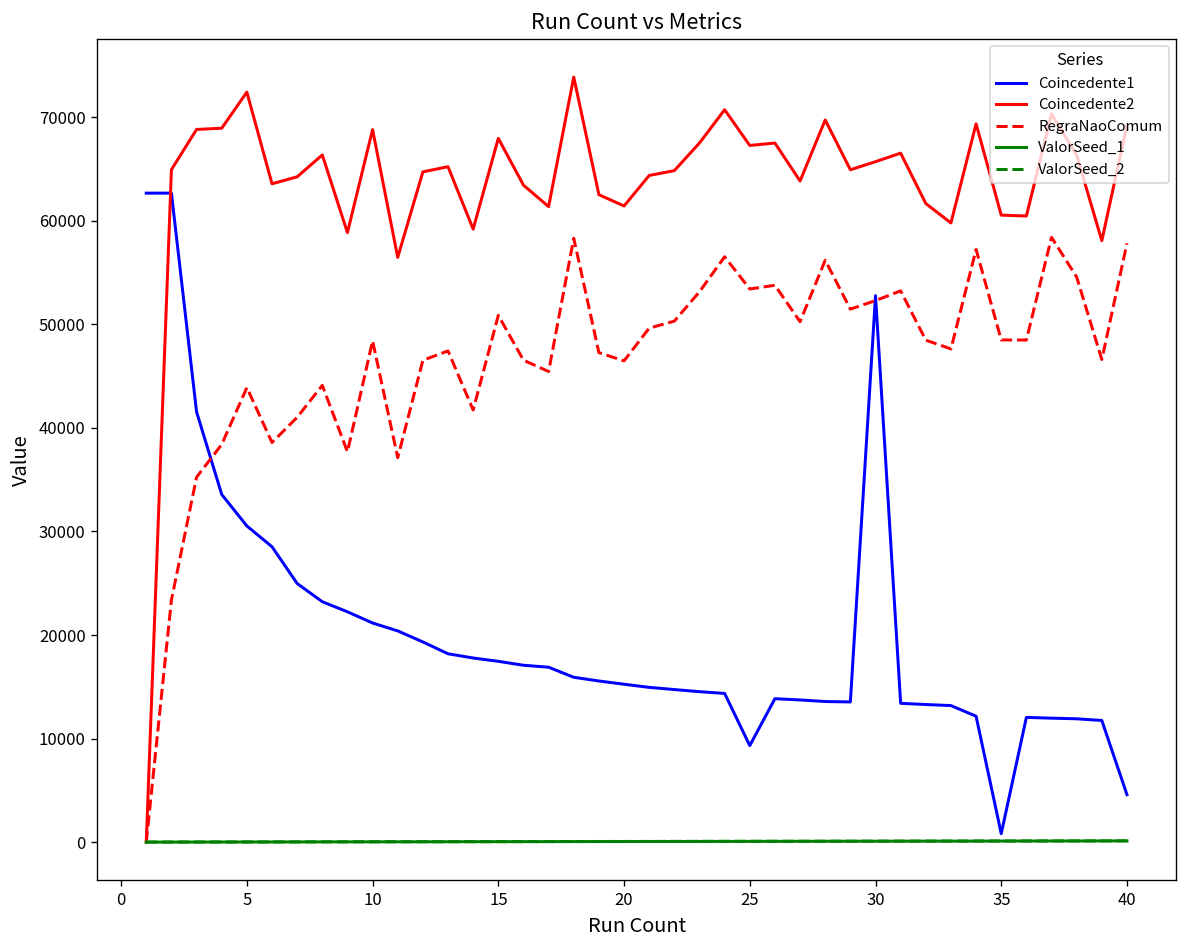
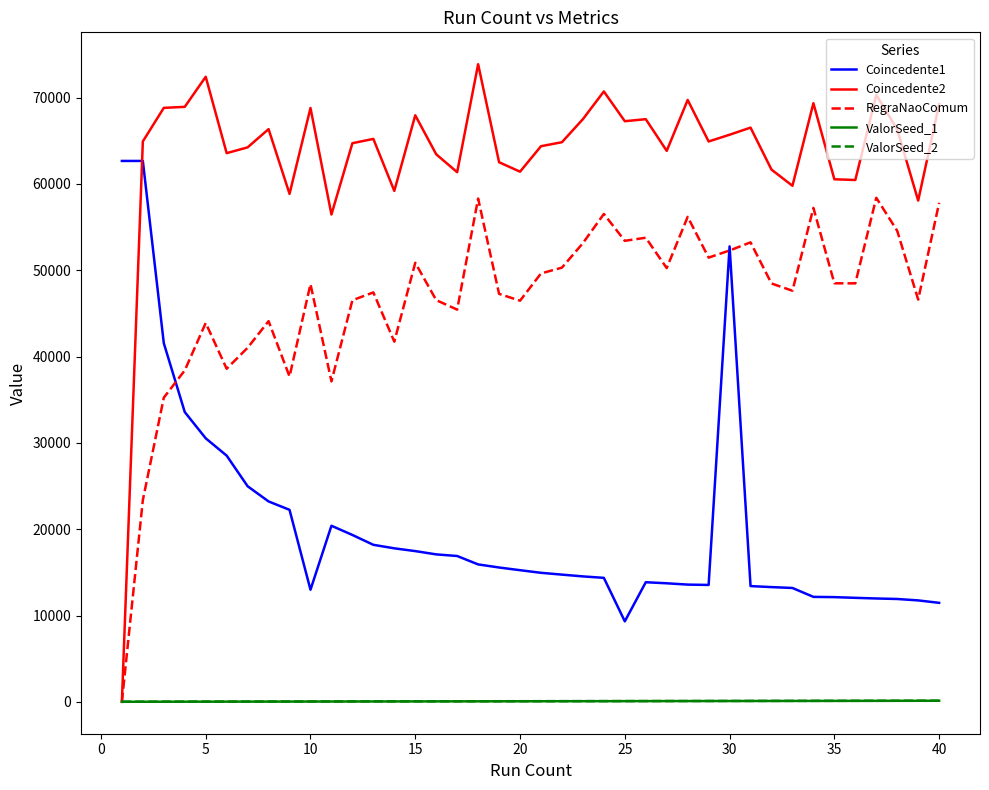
Coincedente1, 10: 21000 -> 13000
Coincedente1, 35: 1000 -> 12000
Coincedente1, 40: 5000 -> 11000
